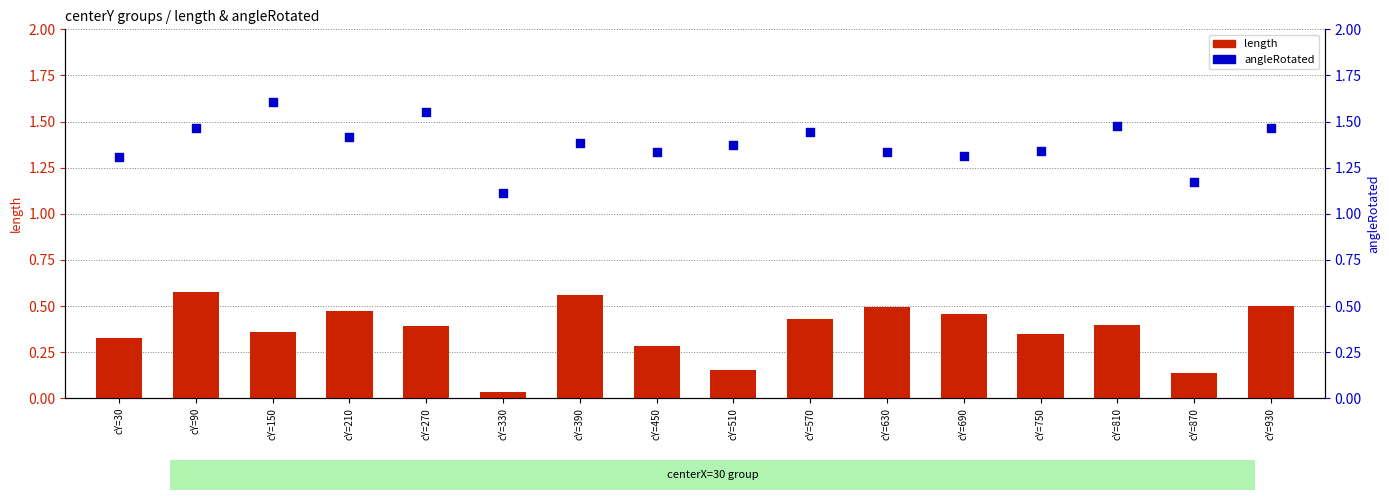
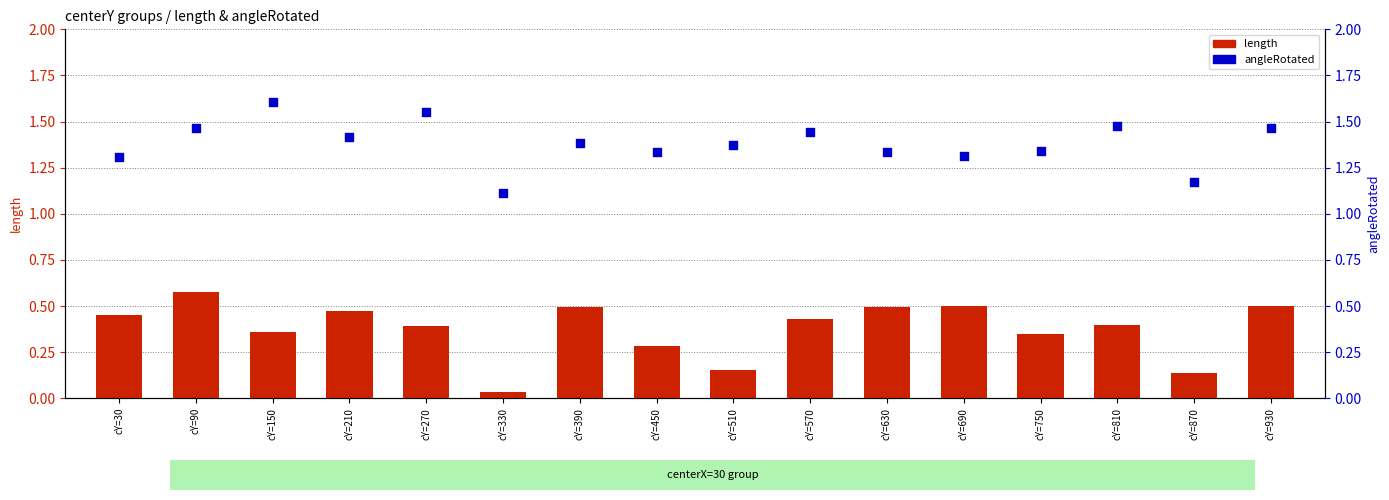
length, cY=30: 0.32 -> 0.45
length, cY=390: 0.56 -> 0.50
length, cY=690: 0.45 -> 0.50
